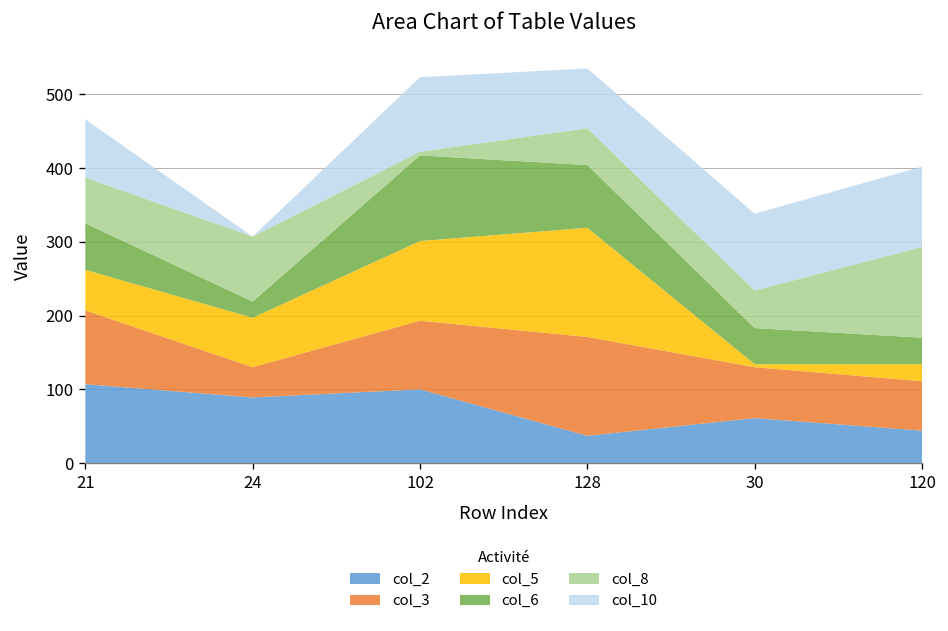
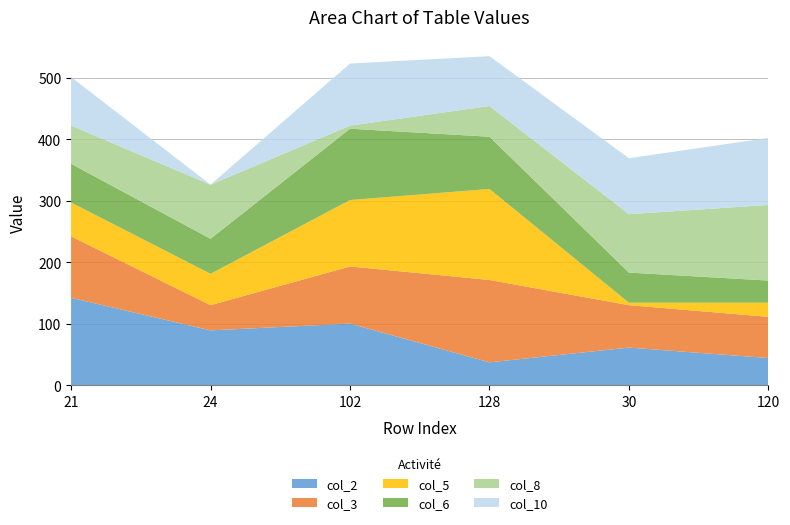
col_2, 21: 110 -> 140
col_5, 24: 70 -> 50
col_6, 24: 20 -> 60
col_8, 30: 50 -> 100
col_10, 30: 100 -> 90
